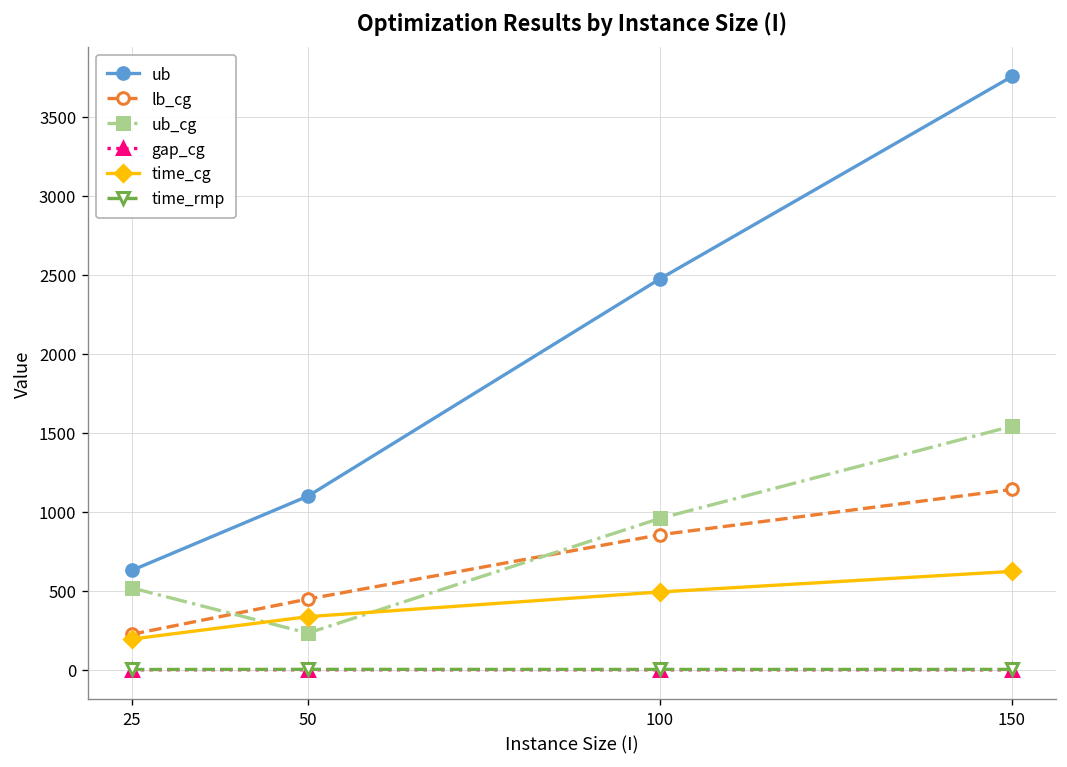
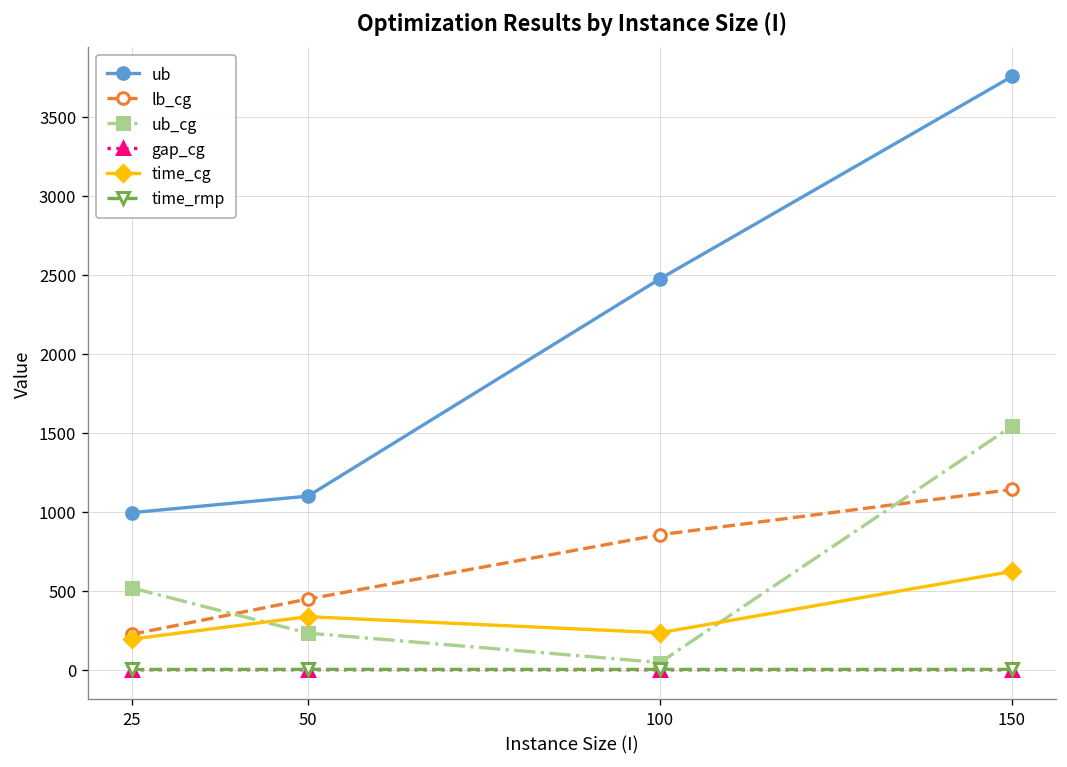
ub, 25: 630 -> 990
ub_cg, 100: 960 -> 50
time_cg, 100: 490 -> 230
